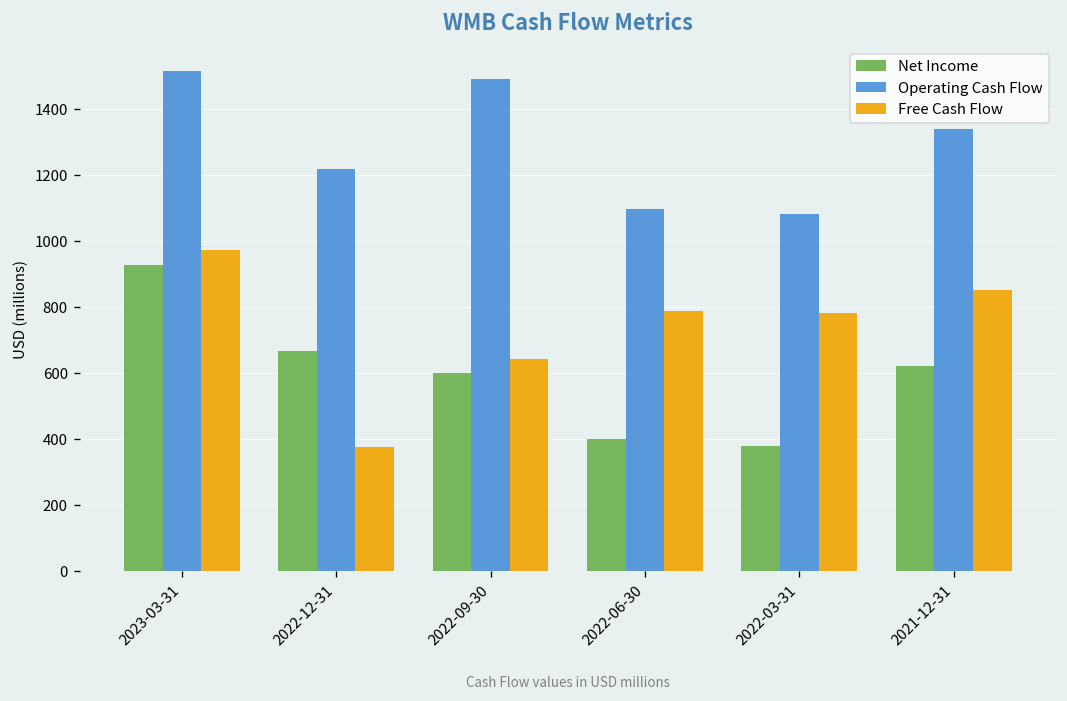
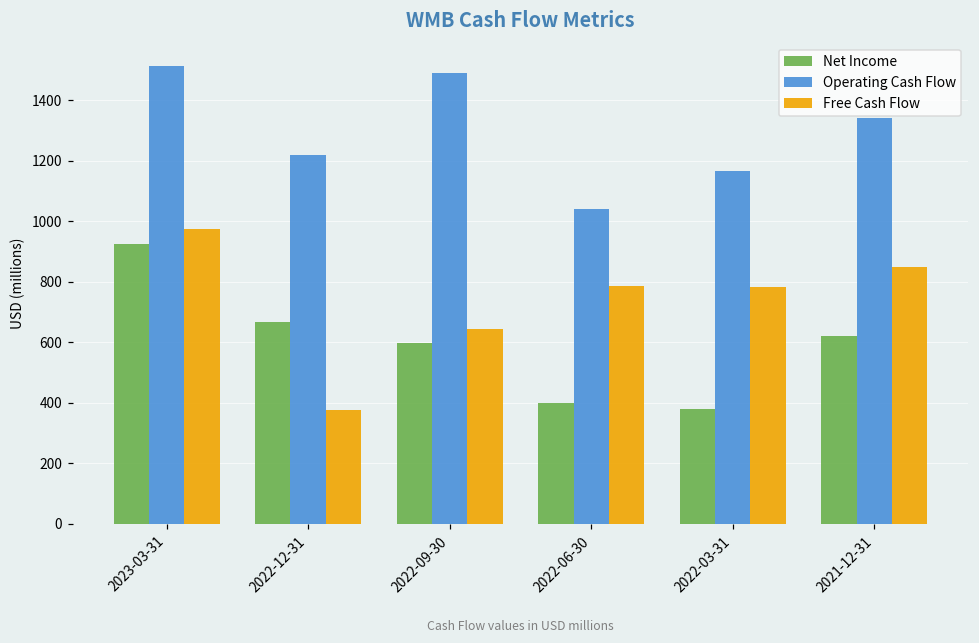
Operating Cash Flow, 2022-06-30: 1100 -> 1040
Operating Cash Flow, 2022-03-31: 1080 -> 1170
